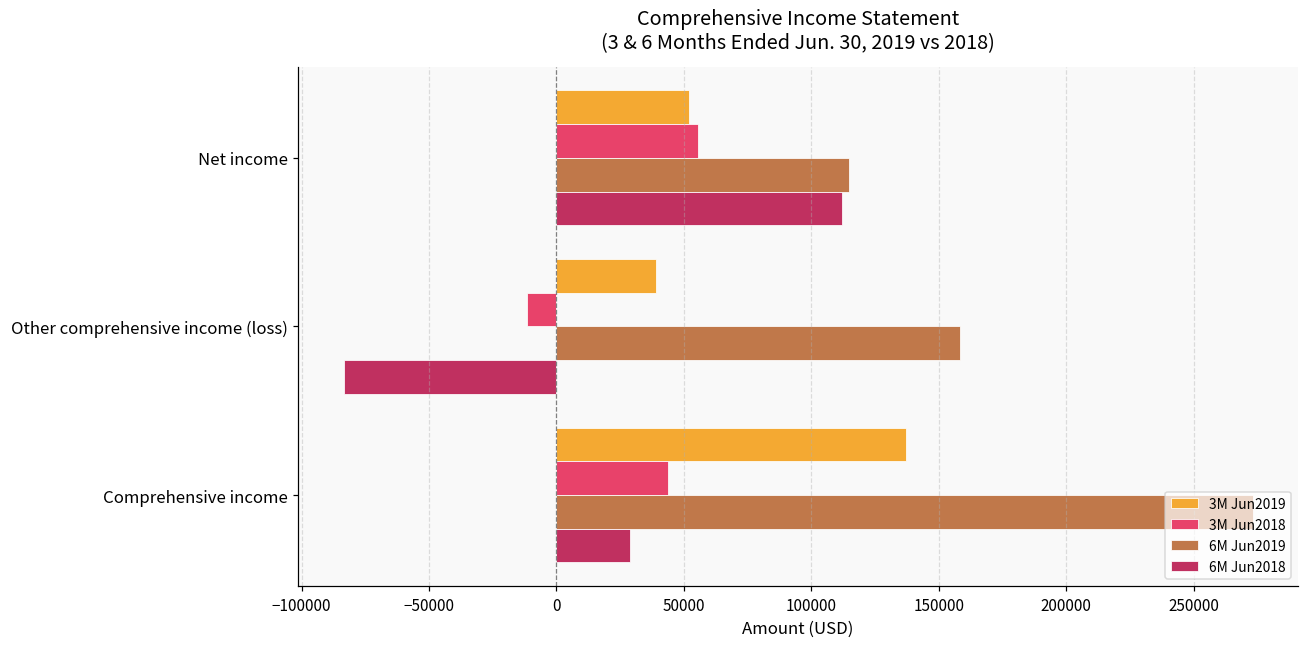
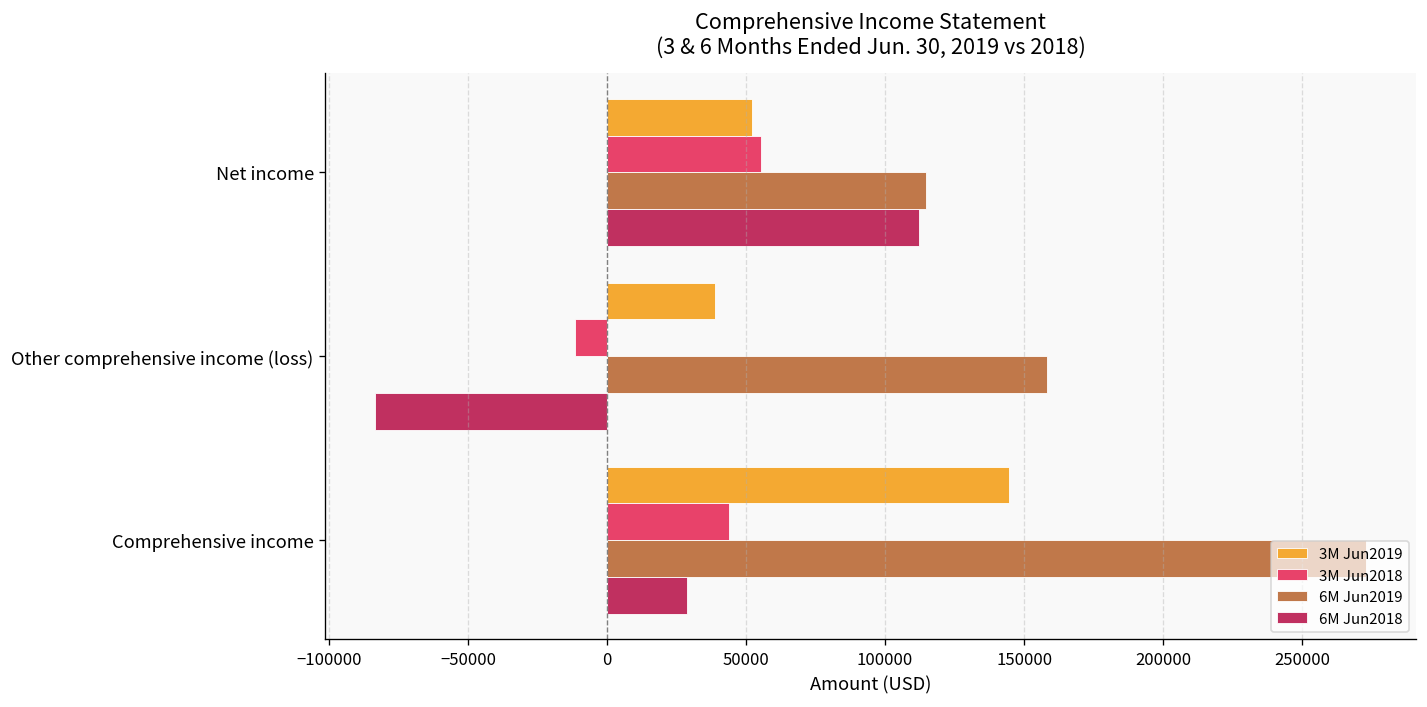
3M Jun2019, Comprehensive income: 137000 -> 145000
